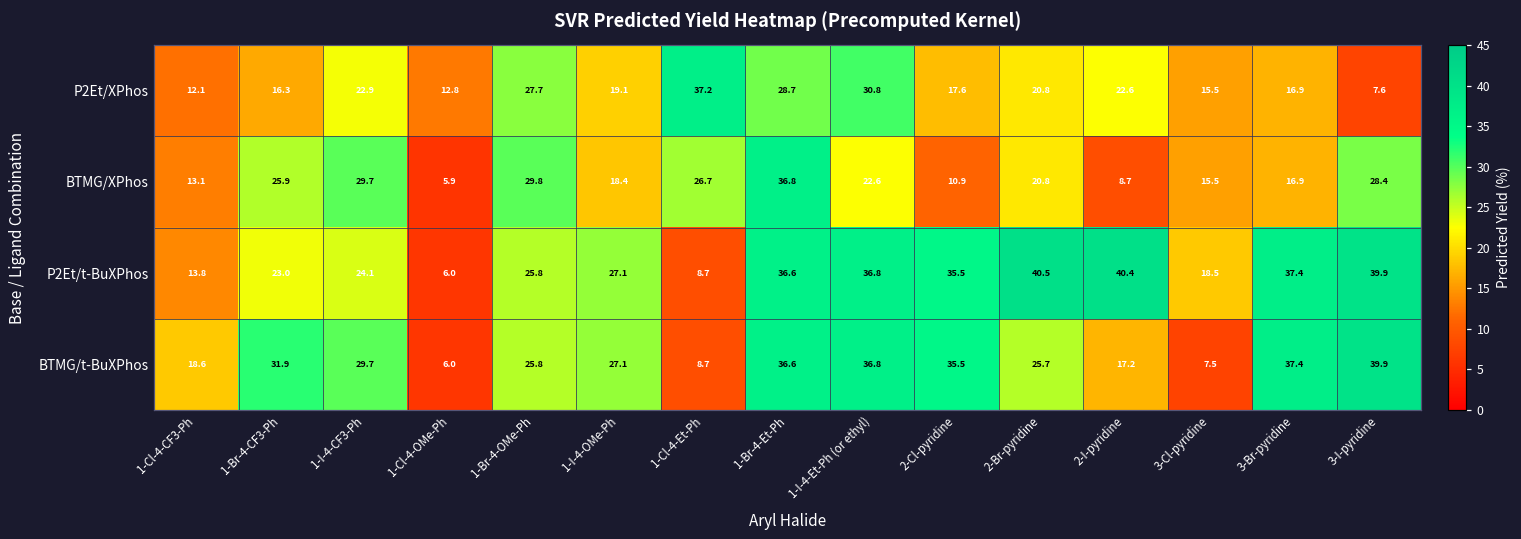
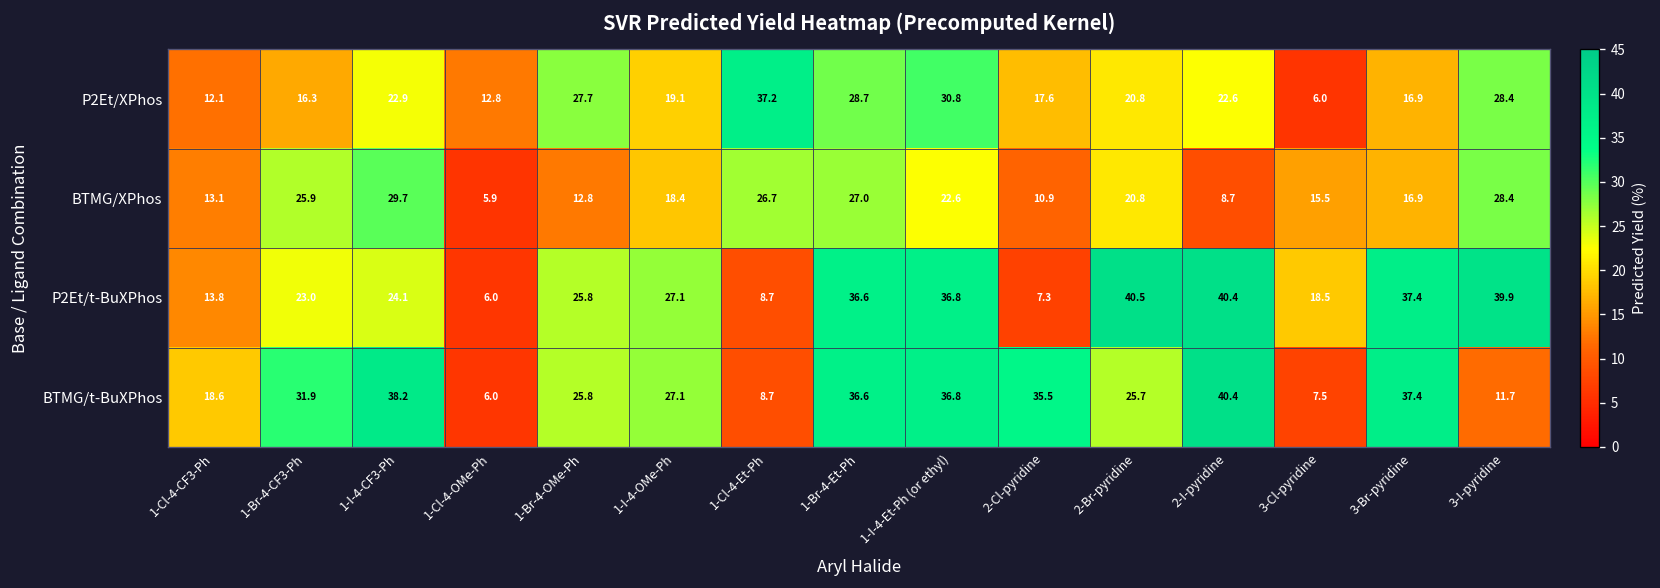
P2Et/XPhos, 3-Cl-pyridine: 15.5 -> 6.0
P2Et/XPhos, 3-I-pyridine: 7.6 -> 28.4
BTMG/XPhos, 1-Br-4-OMe-Ph: 29.8 -> 12.8
BTMG/XPhos, 1-Br-4-Et-Ph: 36.8 -> 27.0
P2Et/t-BuXPhos, 2-Cl-pyridine: 35.5 -> 7.3
BTMG/t-BuXPhos, 1-I-4-CF3-Ph: 29.7 -> 38.2
BTMG/t-BuXPhos, 2-I-pyridine: 17.2 -> 40.4
BTMG/t-BuXPhos, 3-I-pyridine: 39.9 -> 11.7
